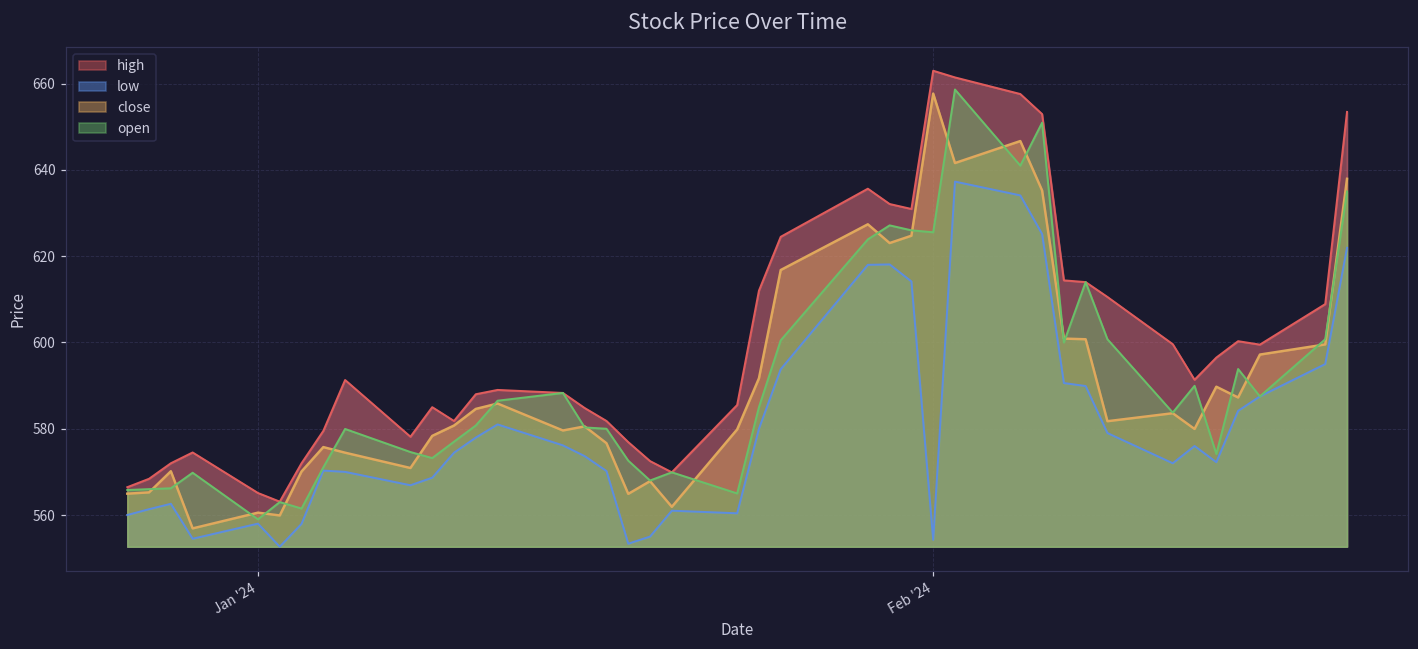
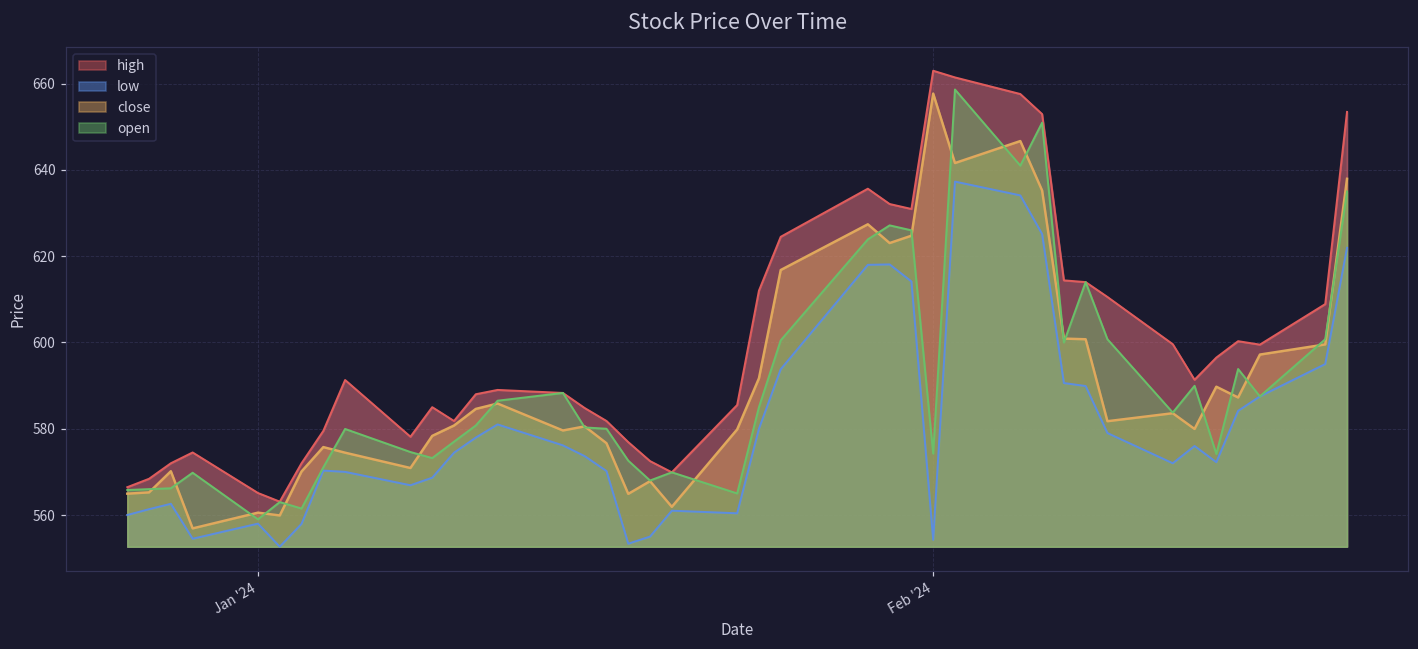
open, Feb '24: 626 -> 574
